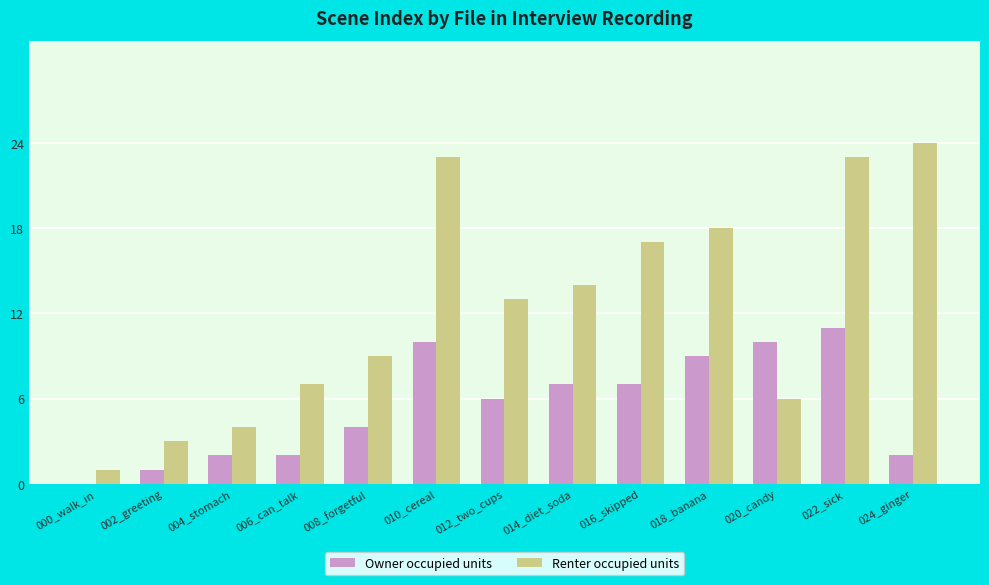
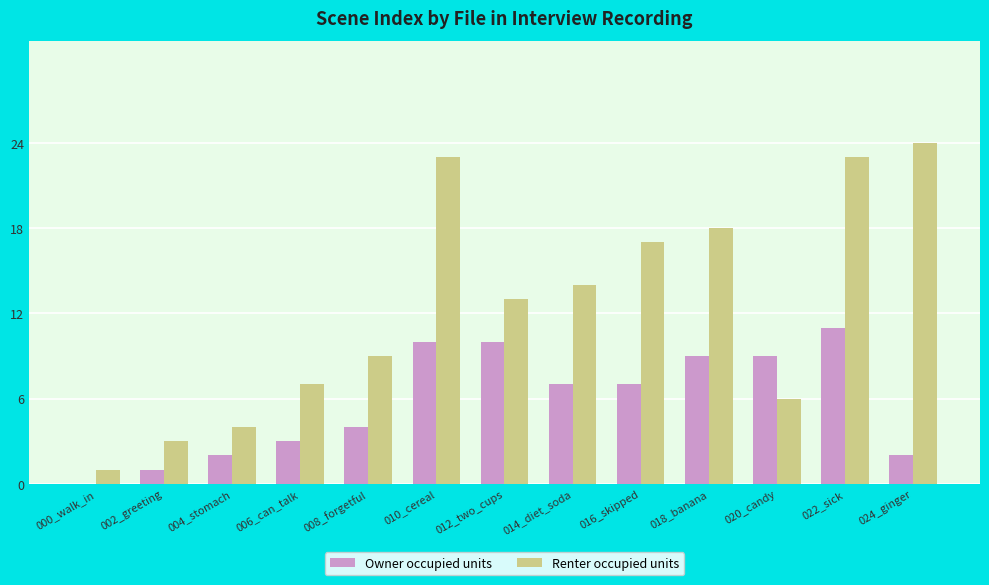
Owner occupied units, 006_can_talk: 2 -> 3
Owner occupied units, 012_two_cups: 6 -> 10
Owner occupied units, 020_candy: 10 -> 9
